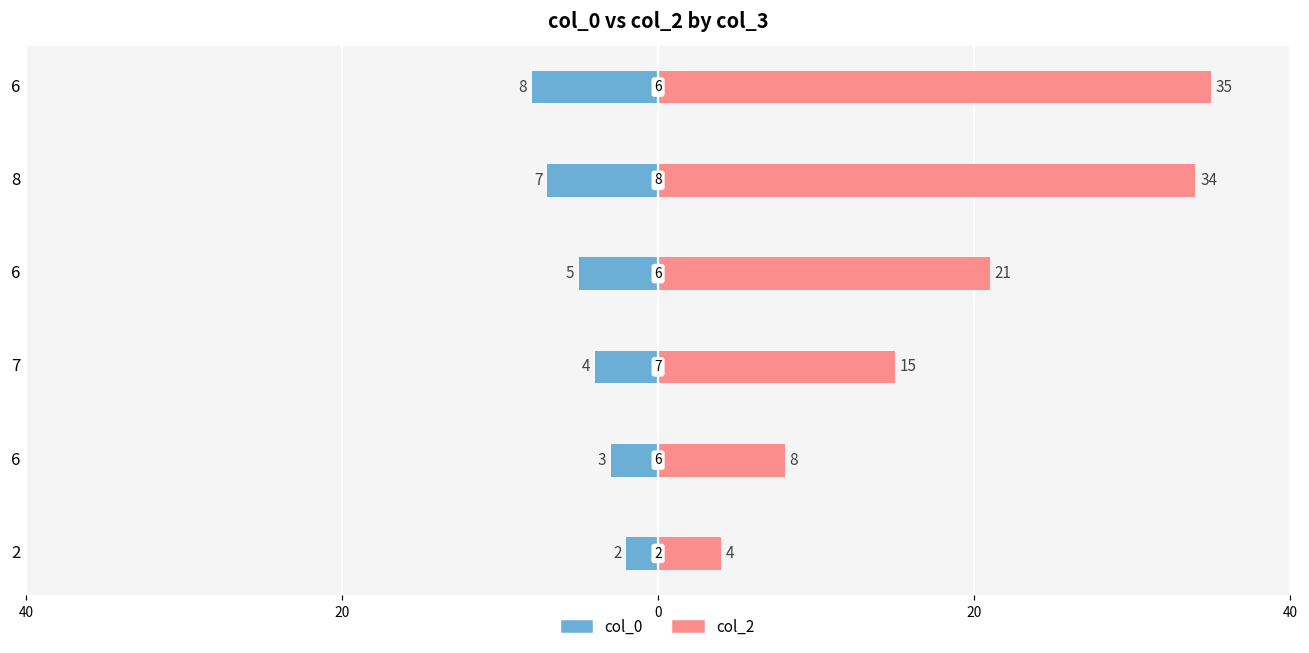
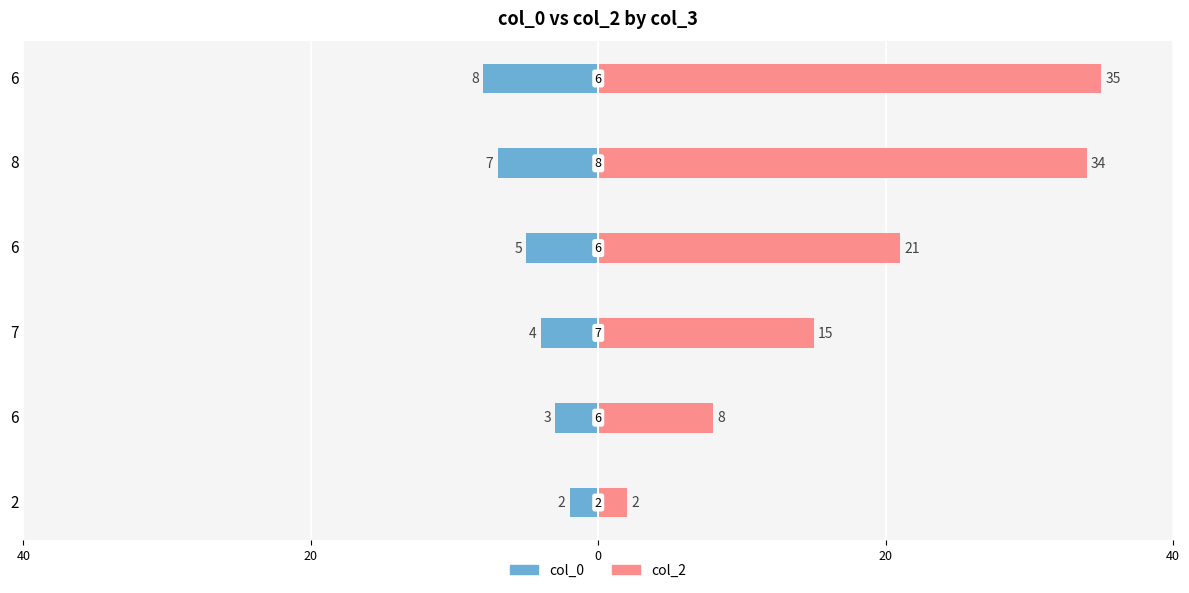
col_2, 2: 4 -> 2
